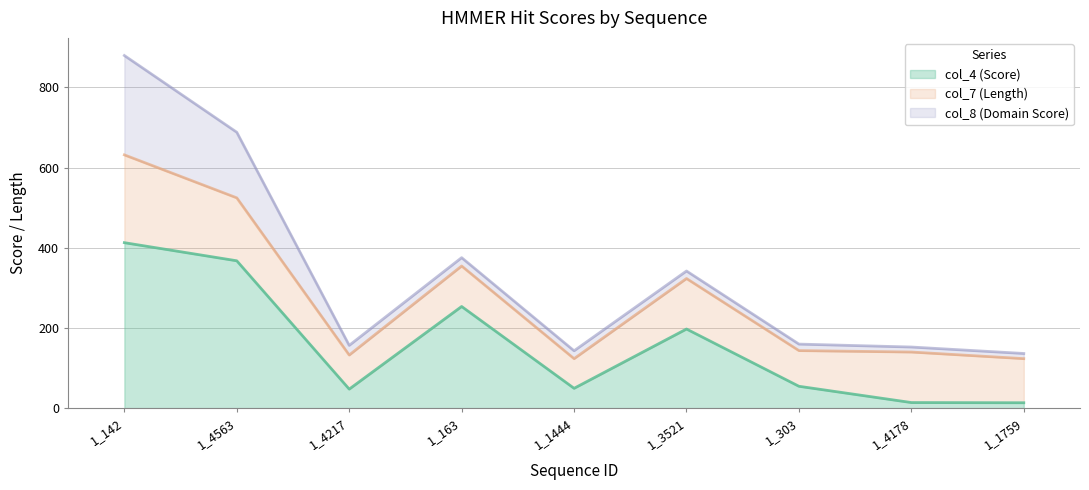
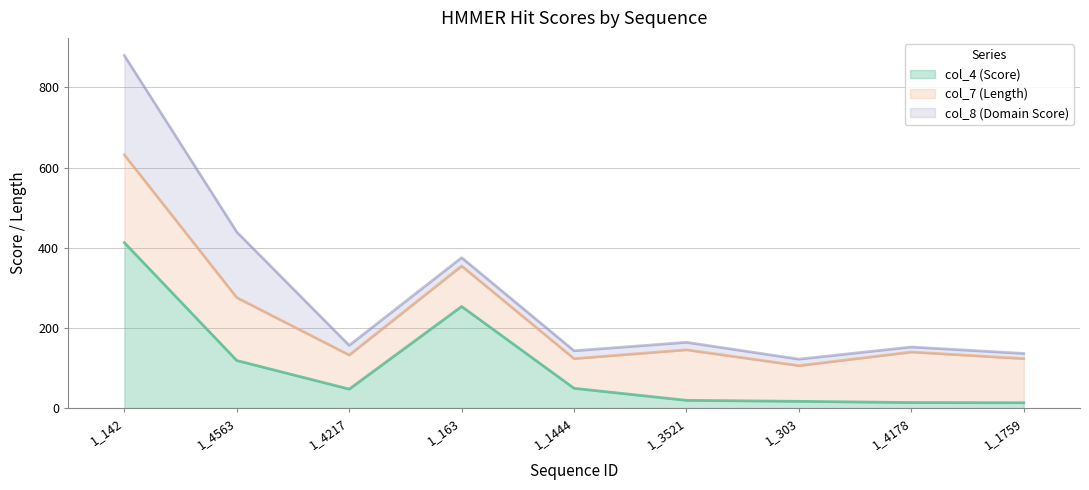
col_4 (Score), 1_4563: 370 -> 120
col_4 (Score), 1_3521: 200 -> 20
col_4 (Score), 1_303: 50 -> 20
